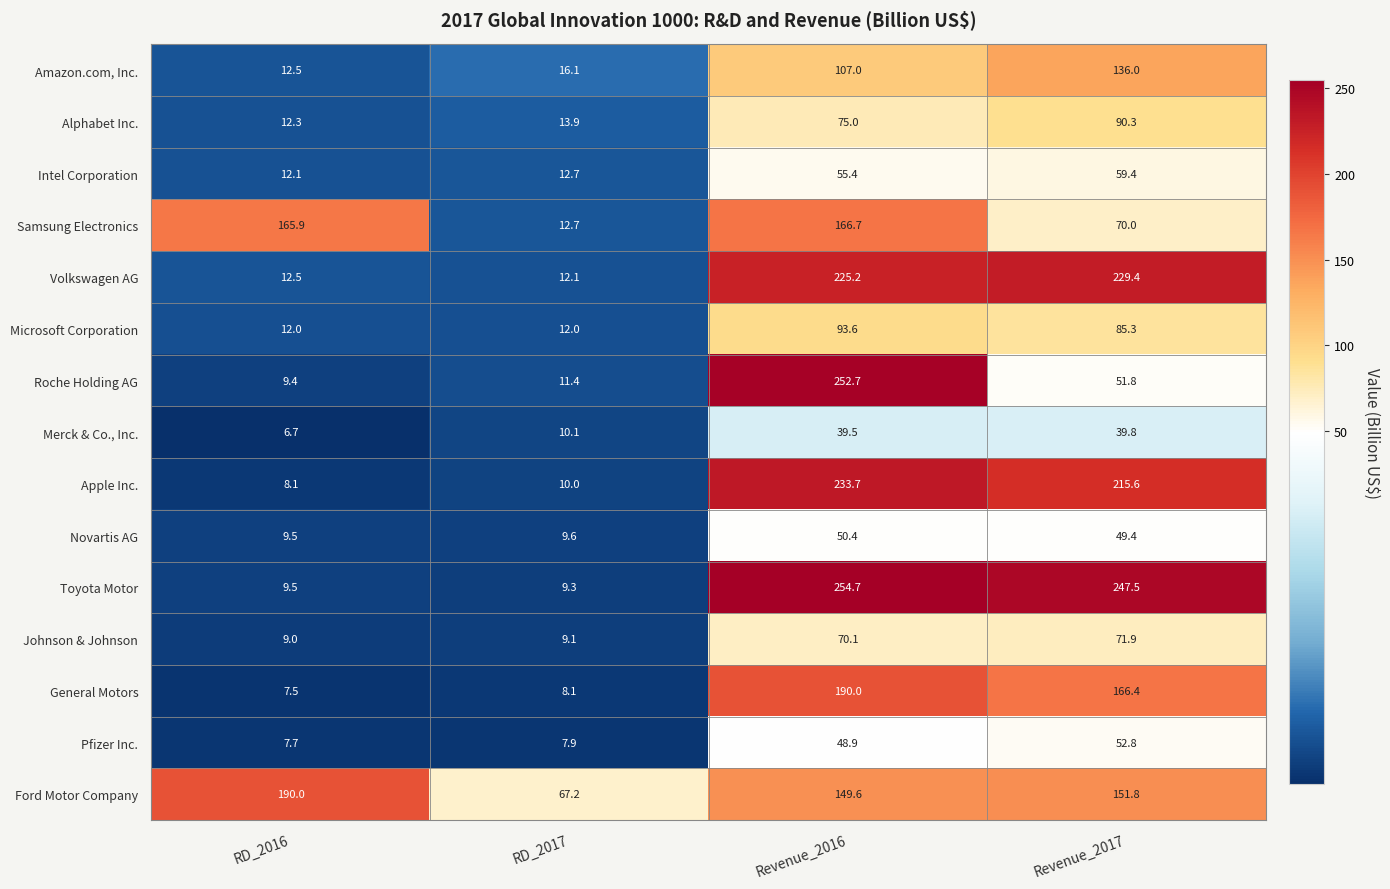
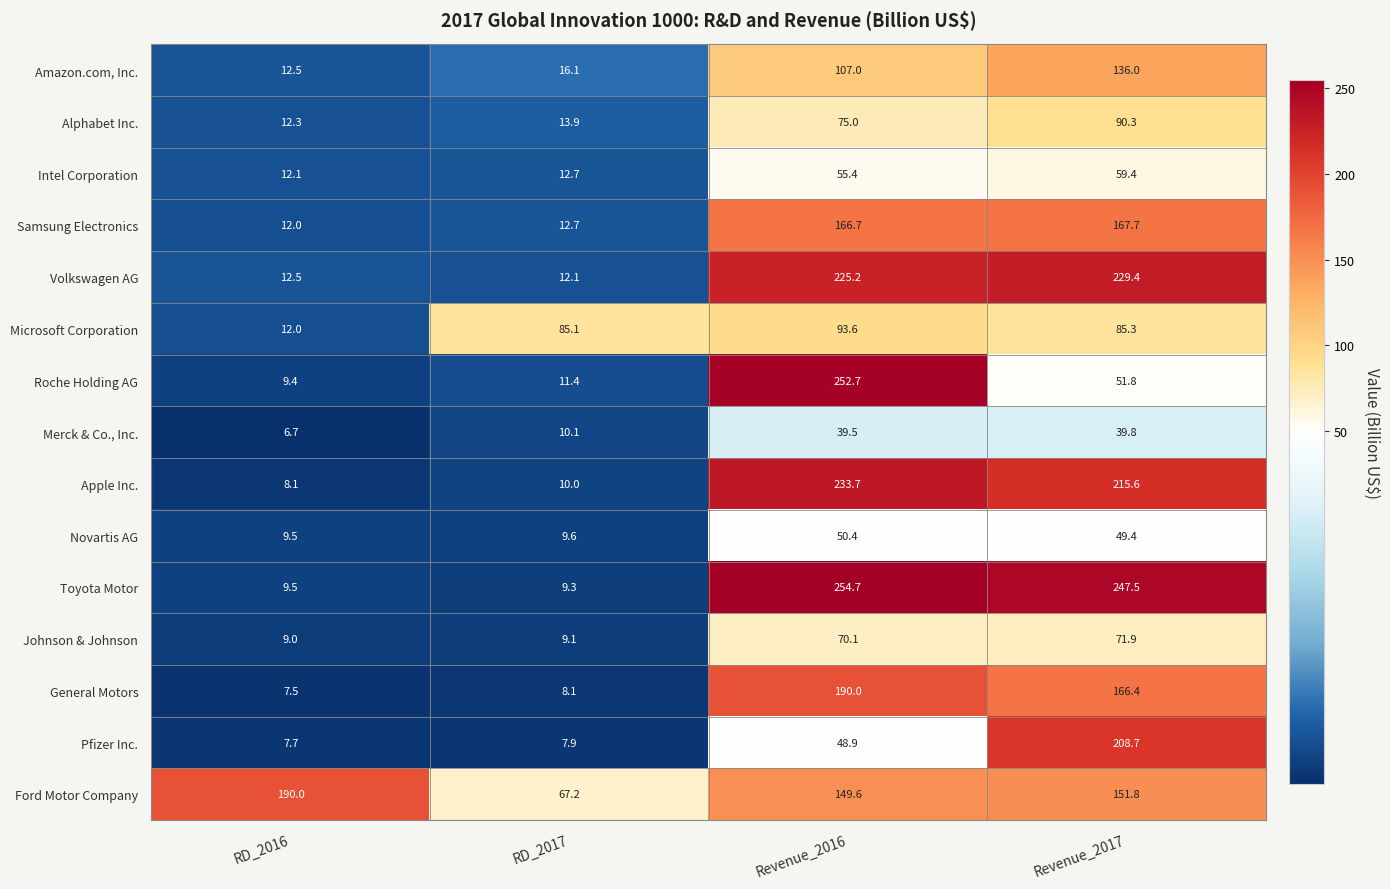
Samsung Electronics, RD_2016: 165.9 -> 12.0
Samsung Electronics, Revenue_2017: 70.0 -> 167.7
Microsoft Corporation, RD_2017: 12.0 -> 85.1
Pfizer Inc., Revenue_2017: 52.8 -> 208.7
